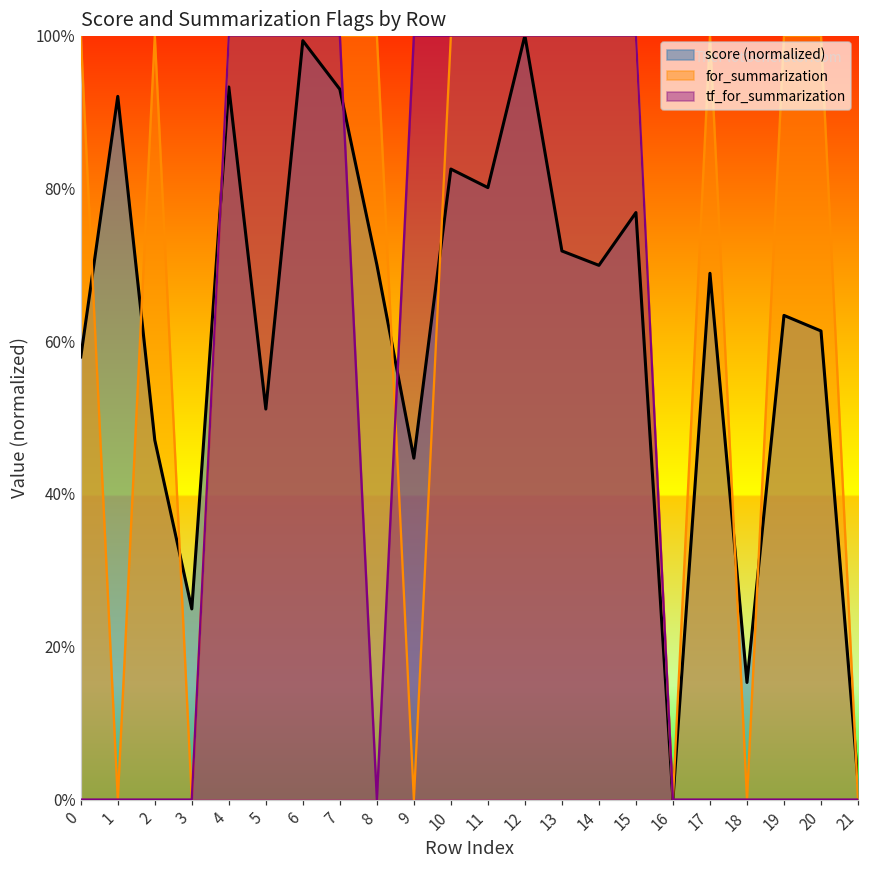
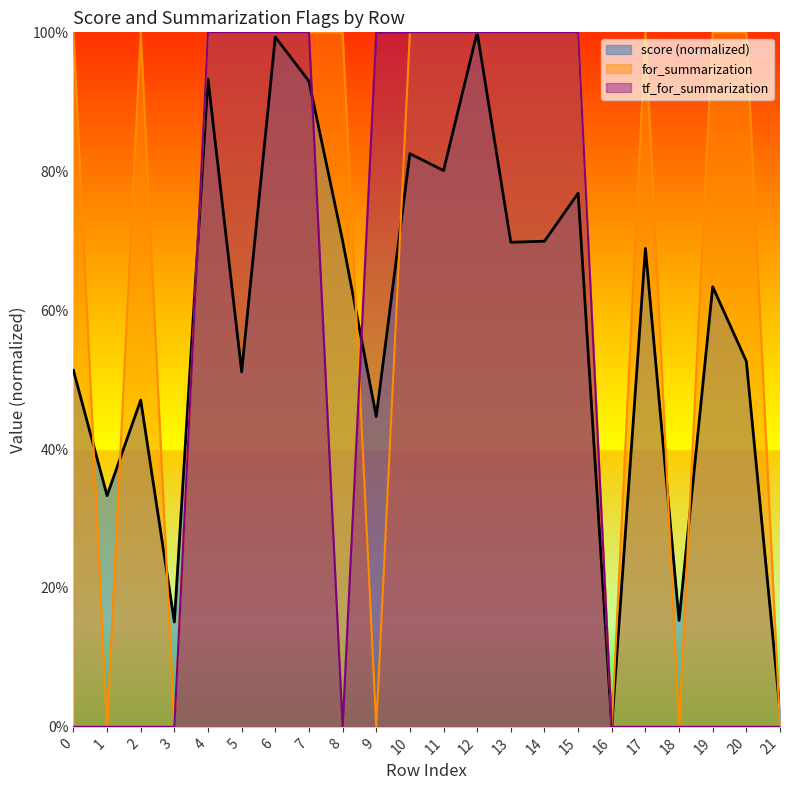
score (normalized), 0: 58% -> 51%
score (normalized), 1: 92% -> 33%
score (normalized), 3: 25% -> 15%
score (normalized), 13: 72% -> 70%
score (normalized), 20: 61% -> 53%
